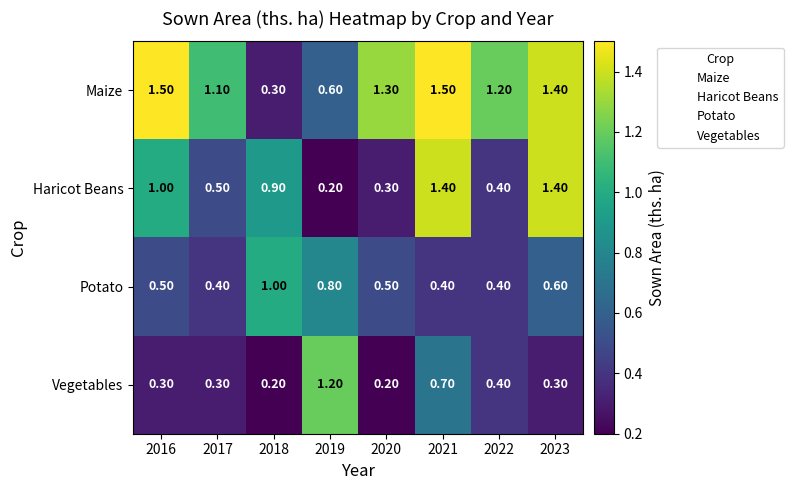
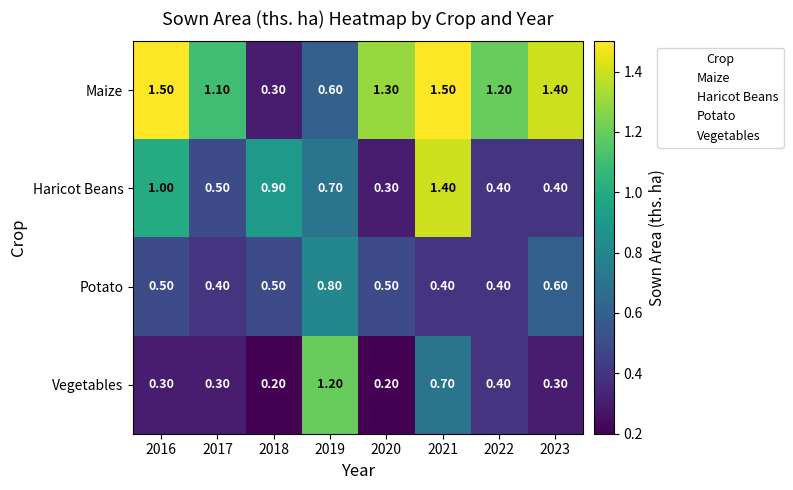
Haricot Beans, 2019: 0.20 -> 0.70
Haricot Beans, 2023: 1.40 -> 0.40
Potato, 2018: 1.00 -> 0.50
